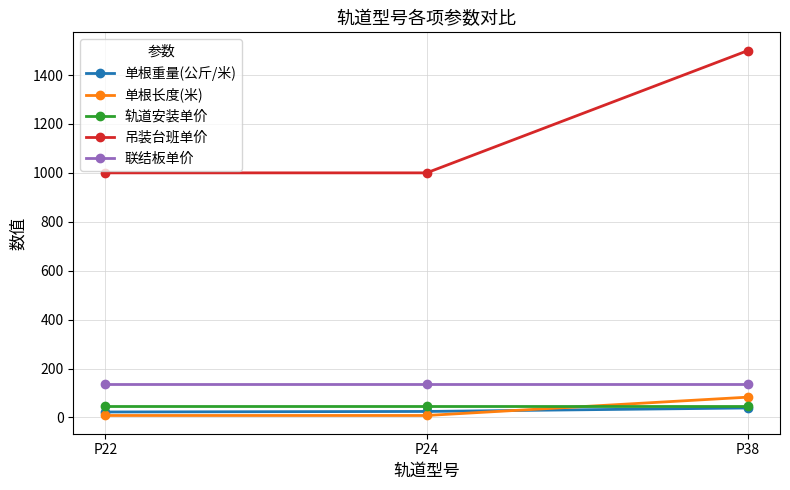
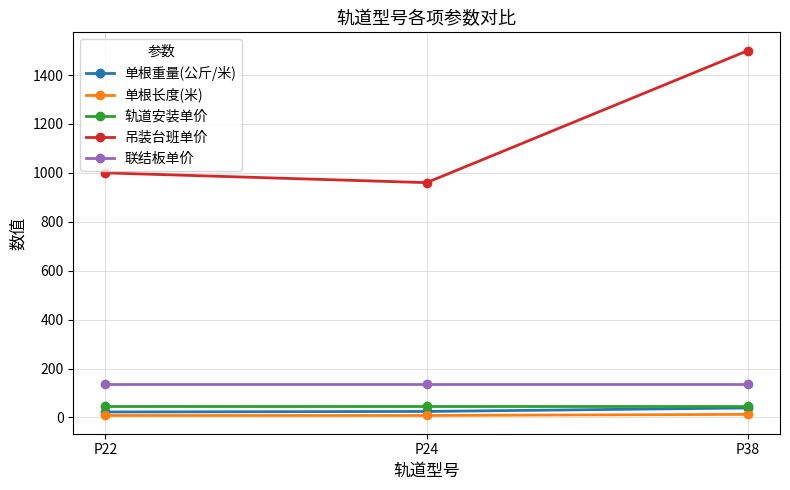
吊装台班单价, P24: 1000 -> 960
单根长度(米), P38: 80 -> 10
